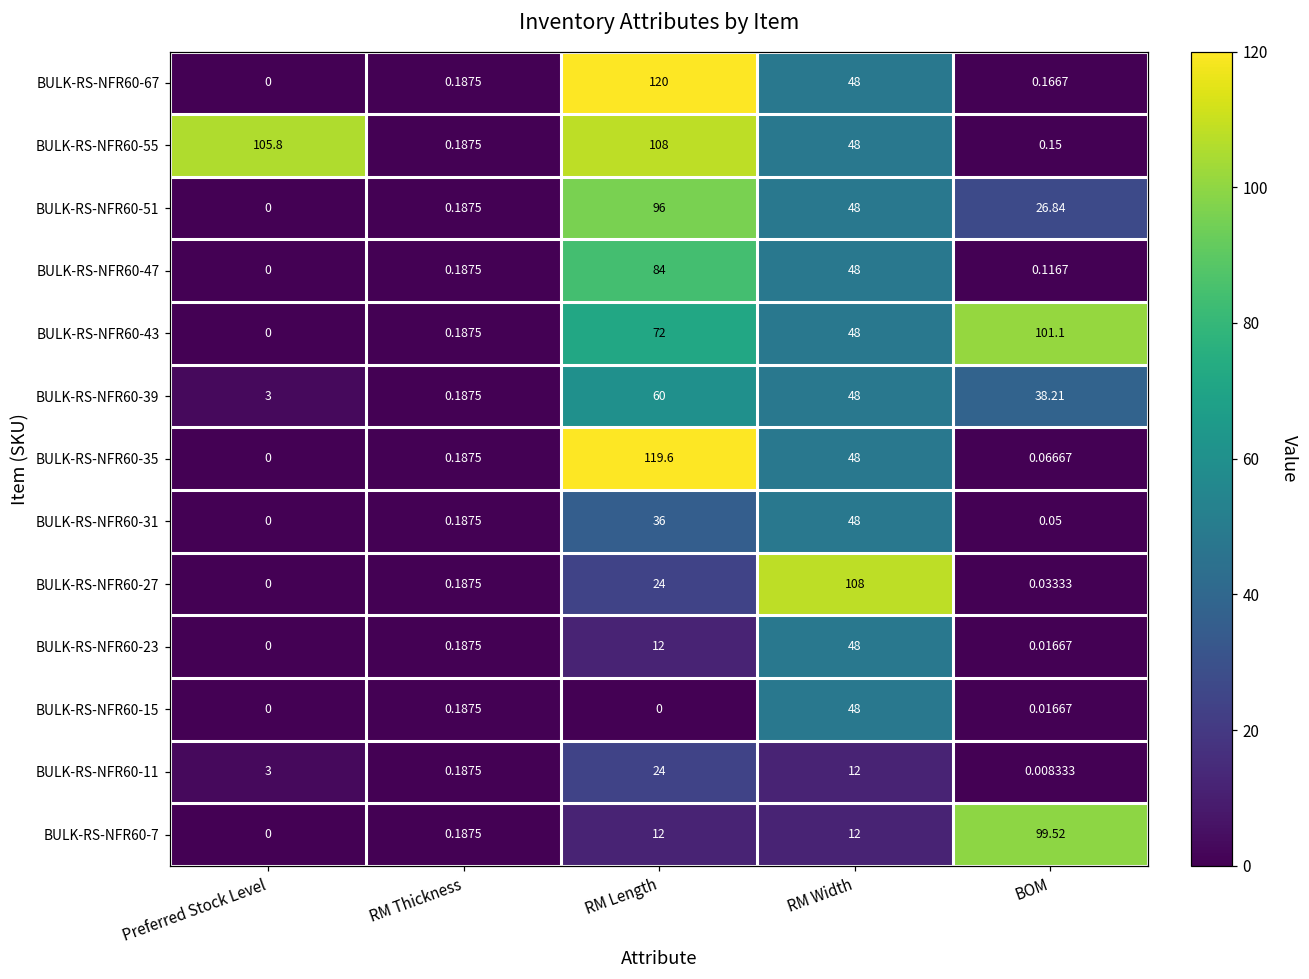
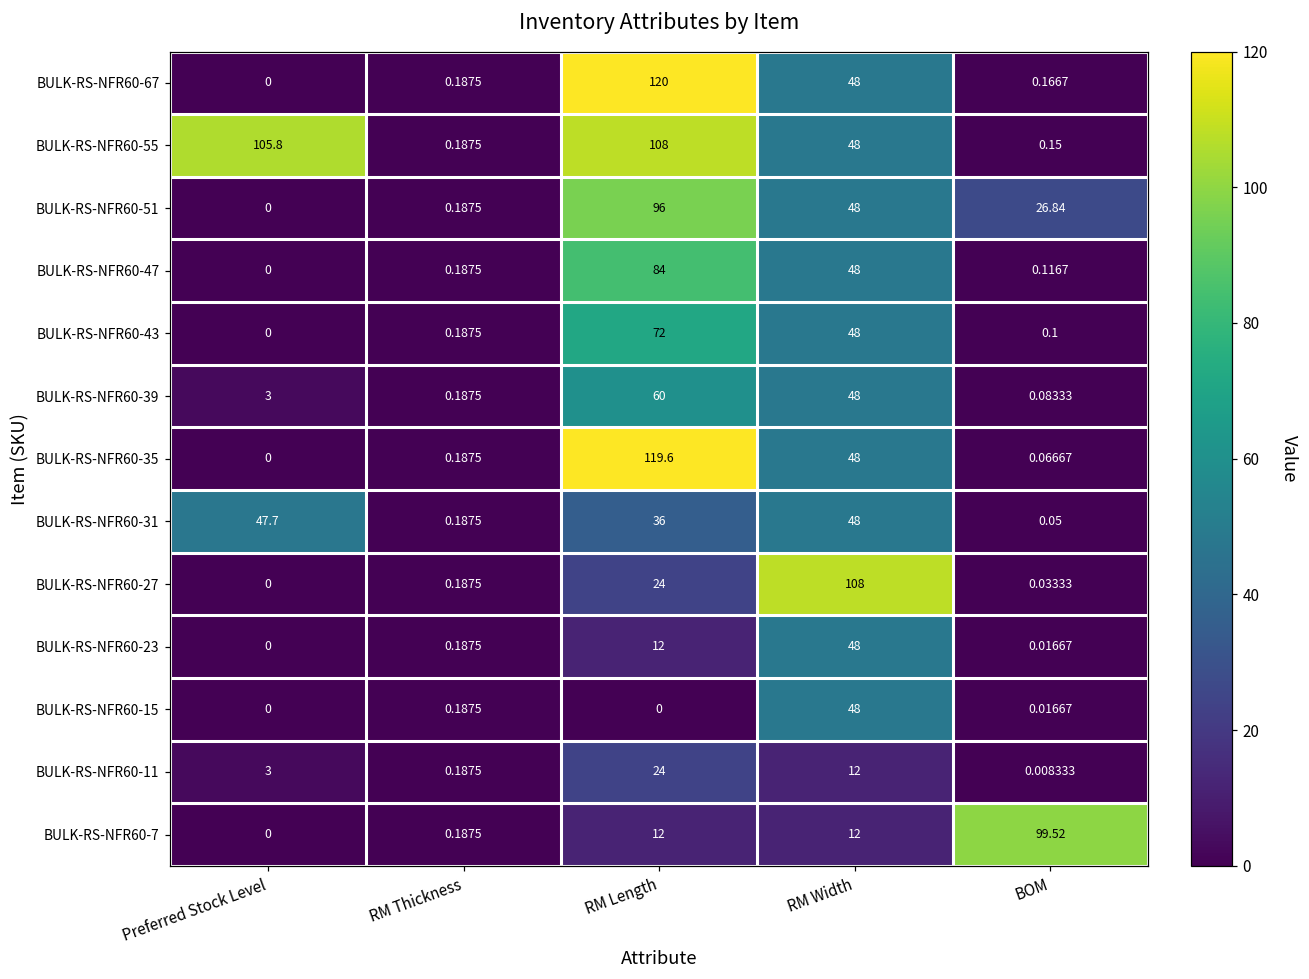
BULK-RS-NFR60-43, BOM: 101.1 -> 0.1
BULK-RS-NFR60-39, BOM: 38.21 -> 0.08333
BULK-RS-NFR60-31, Preferred Stock Level: 0 -> 47.7
